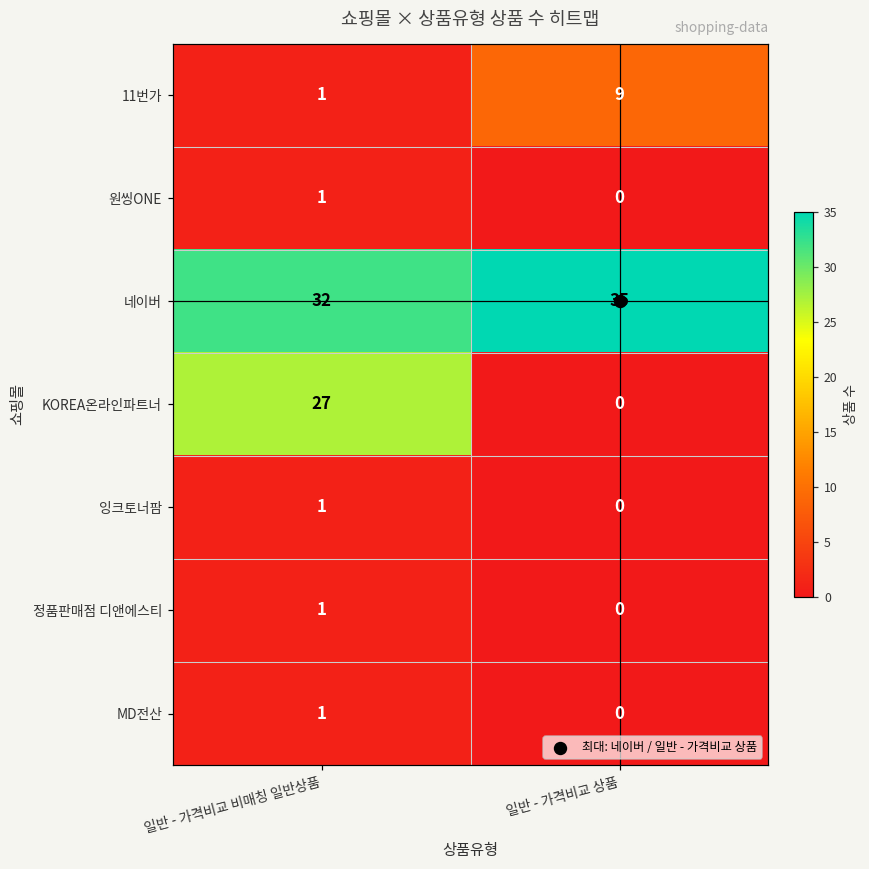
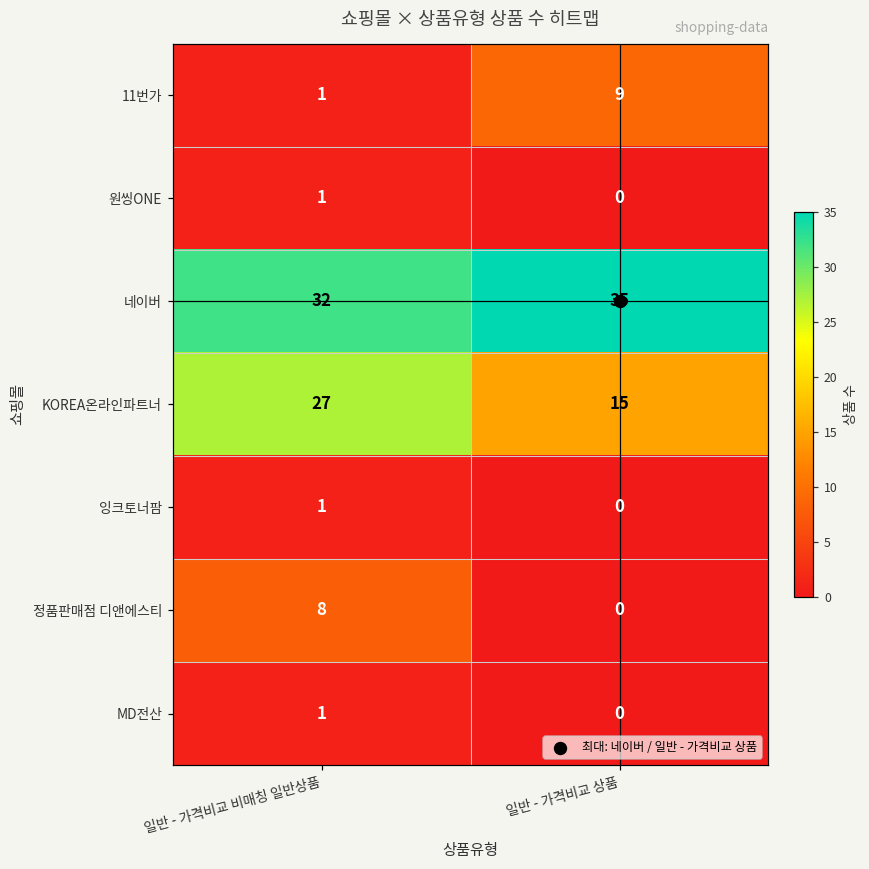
KOREA온라인파트너, 일반 - 가격비교 상품: 0 -> 15
정품판매점 디앤에스티, 일반 - 가격비교 비매칭 일반상품: 1 -> 8
